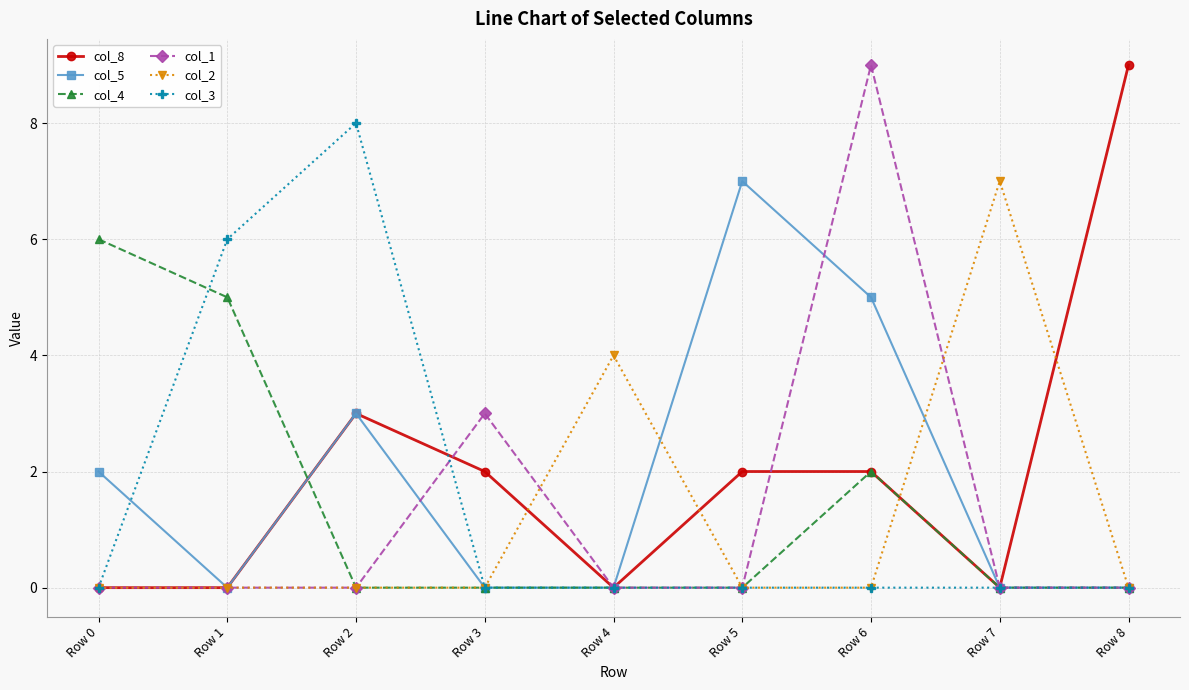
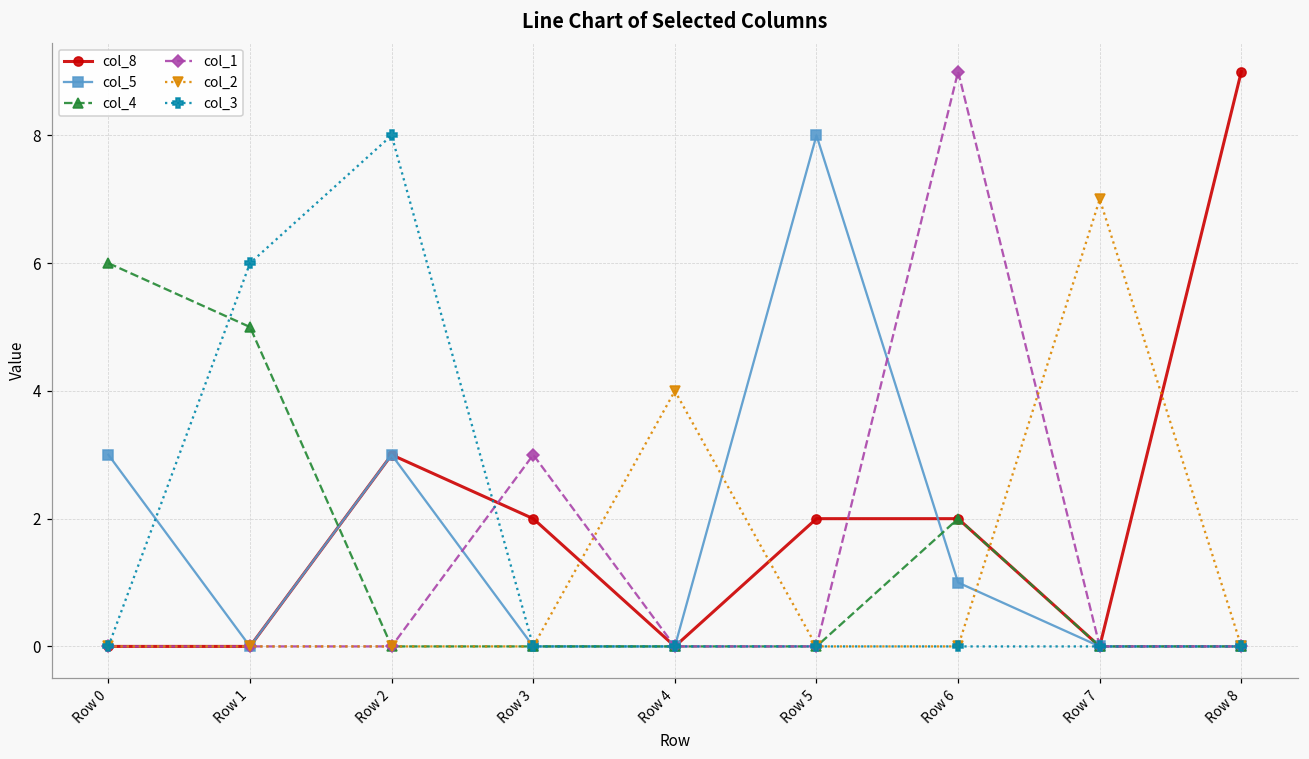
col_5, Row 0: 2 -> 3
col_5, Row 5: 7 -> 8
col_5, Row 6: 5 -> 1
